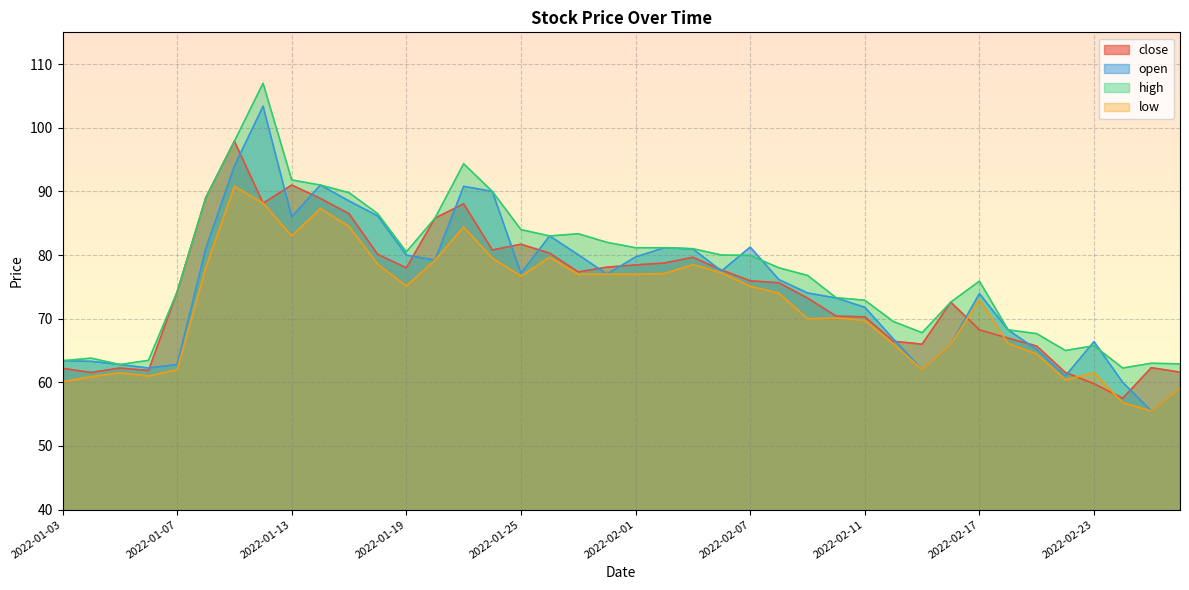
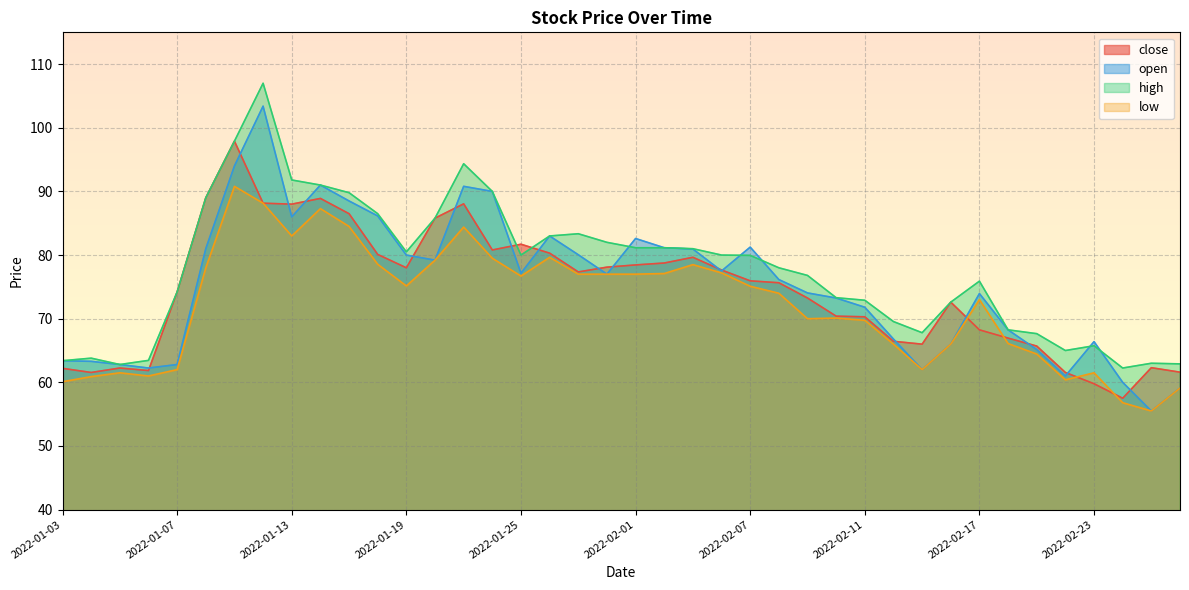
close, 2022-01-13: 91 -> 88
high, 2022-01-25: 84 -> 80
open, 2022-02-01: 80 -> 83
